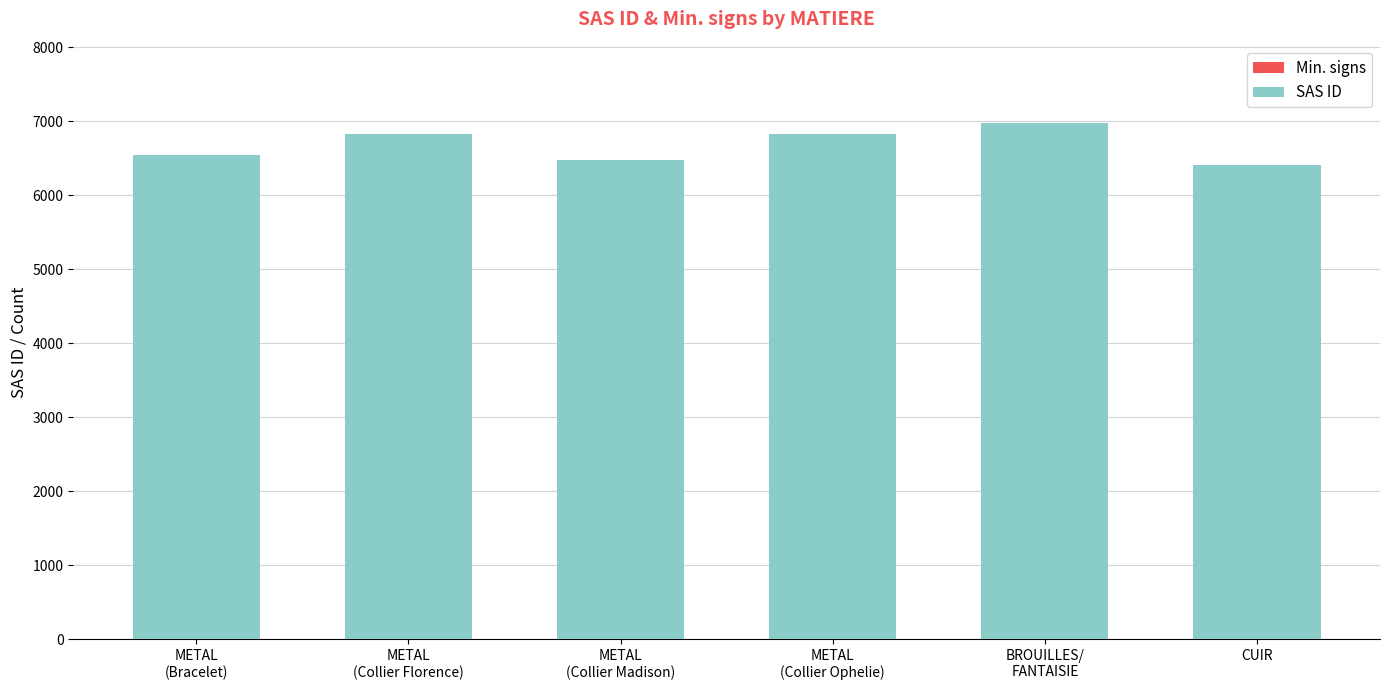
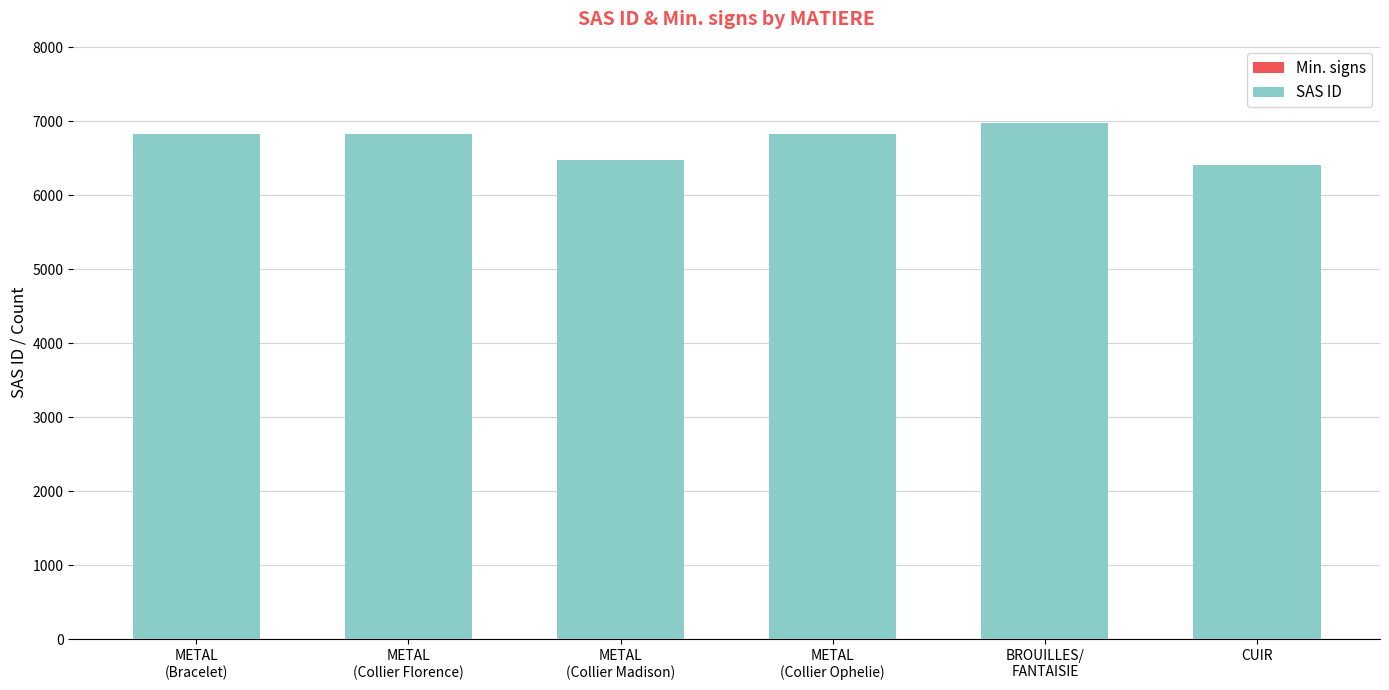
SAS ID, METAL (Bracelet): 6500 -> 6800
